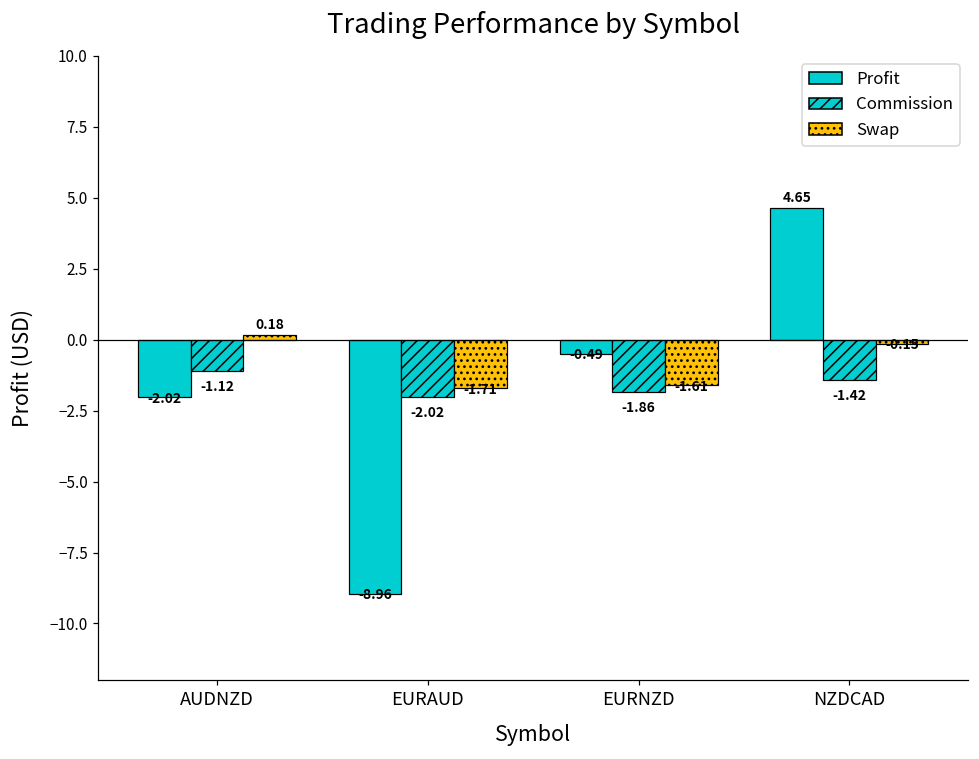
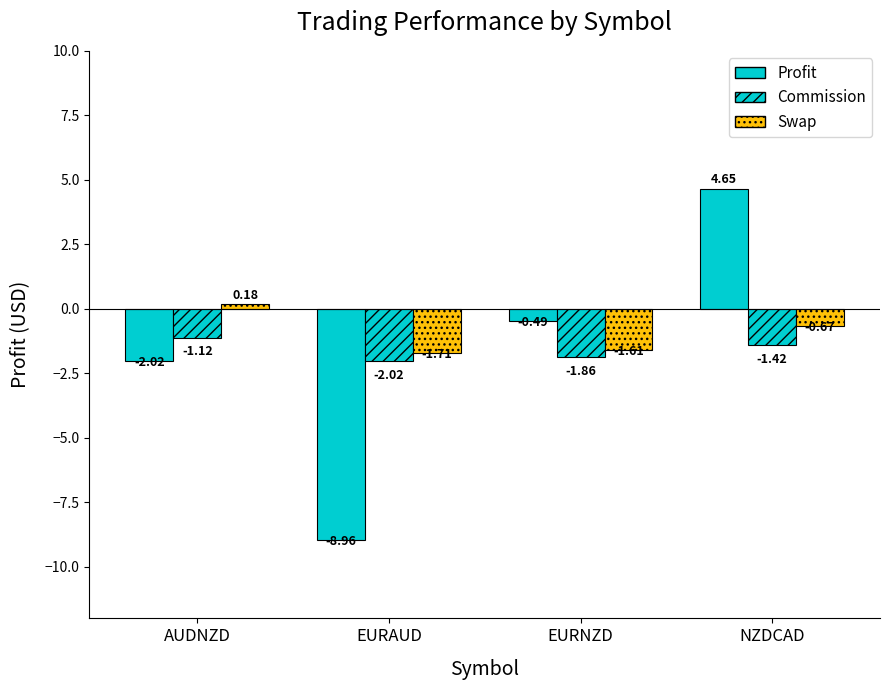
Swap, NZDCAD: -0.15 -> -0.67
